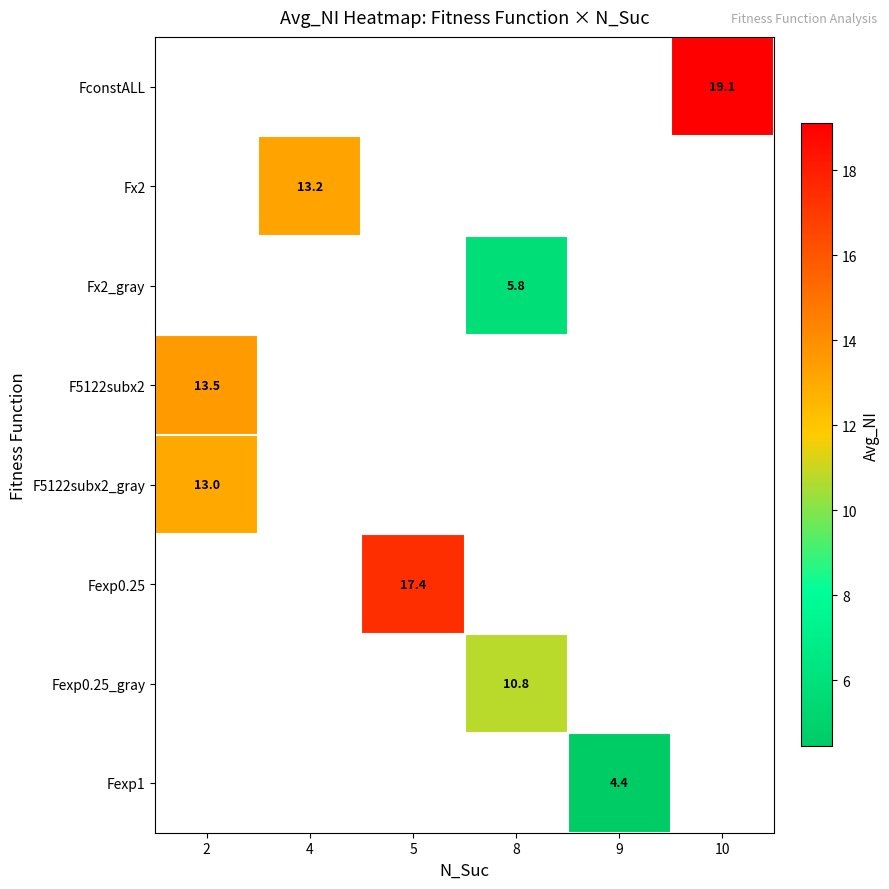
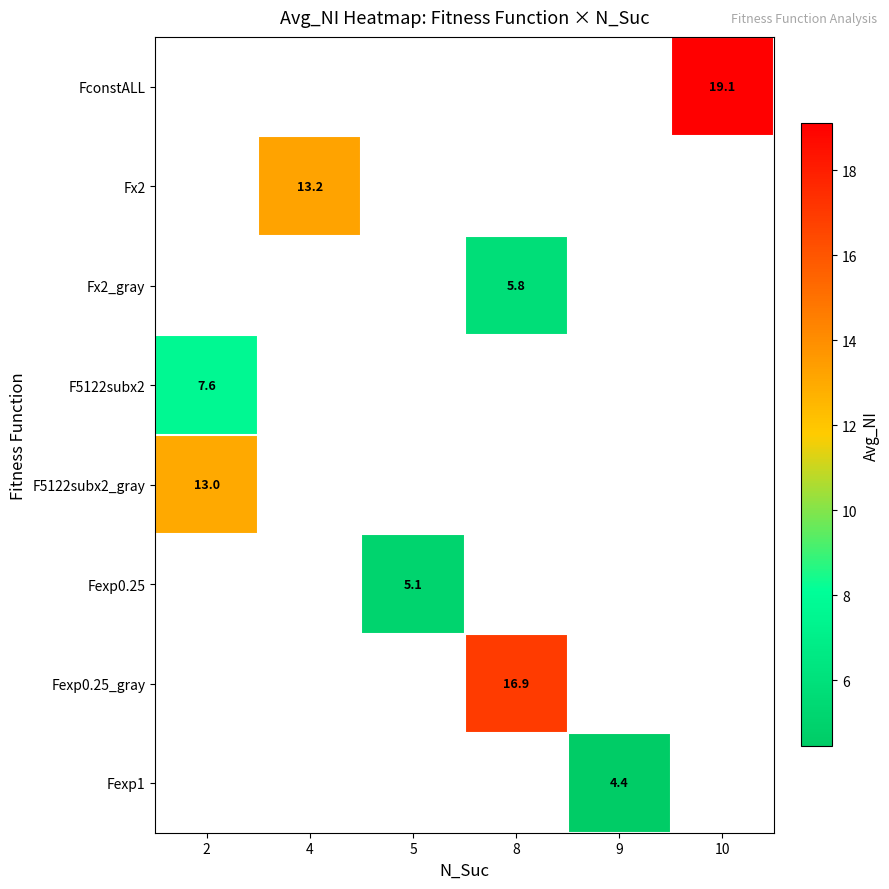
F5122subx2, 2: 13.5 -> 7.6
Fexp0.25, 5: 17.4 -> 5.1
Fexp0.25_gray, 8: 10.8 -> 16.9
